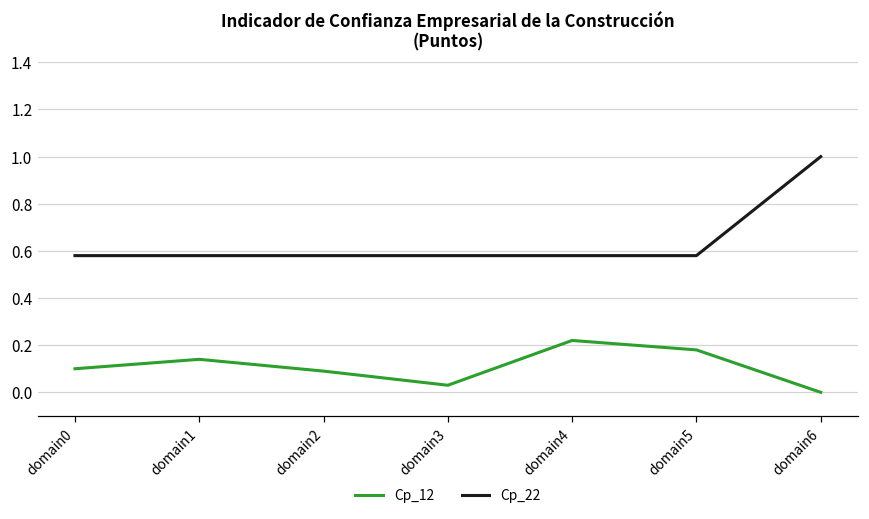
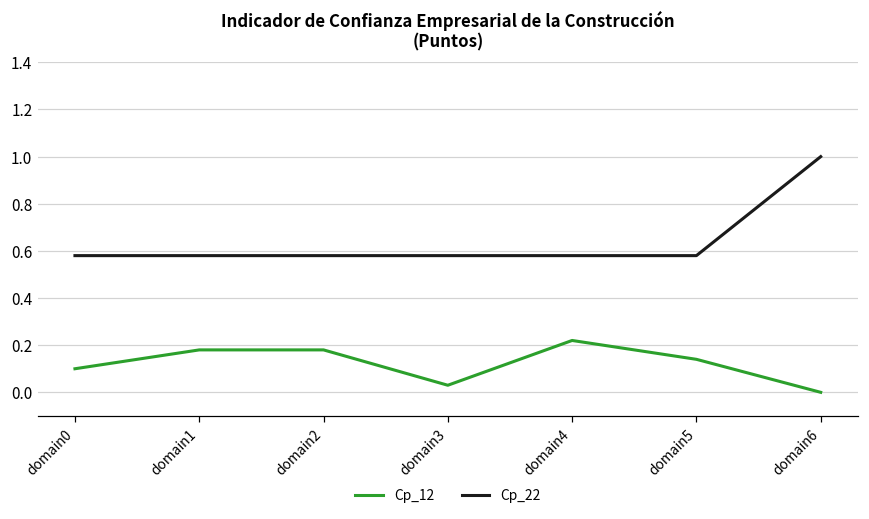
Cp_12, domain1: 0.14 -> 0.18
Cp_12, domain2: 0.09 -> 0.18
Cp_12, domain5: 0.18 -> 0.14
